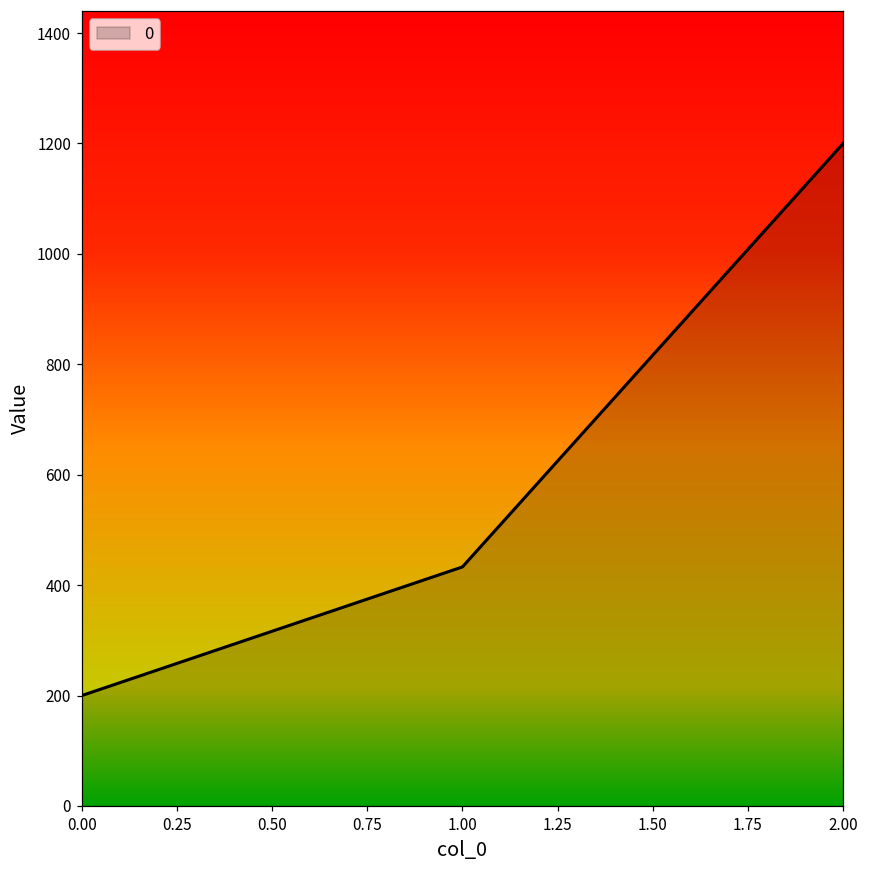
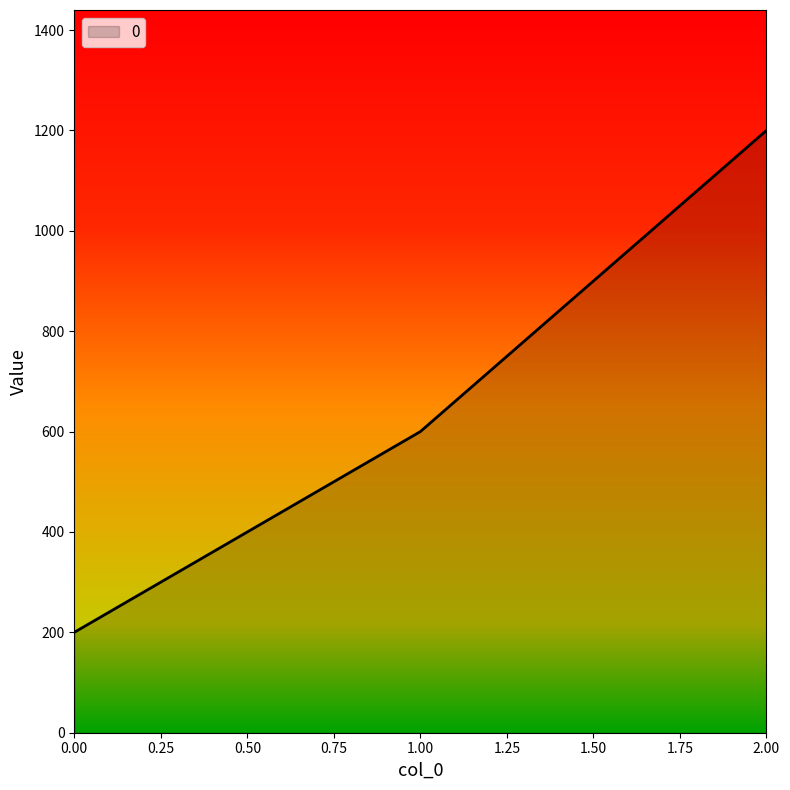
1.00: 430 -> 600
